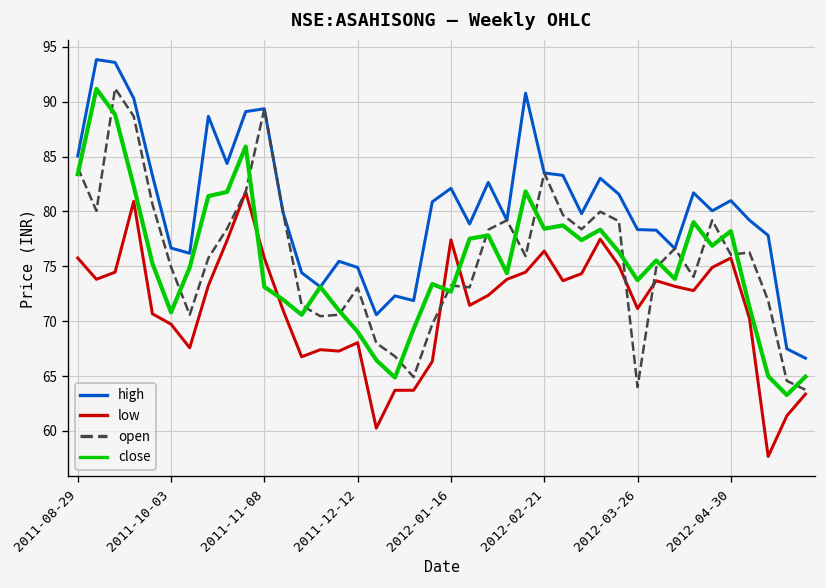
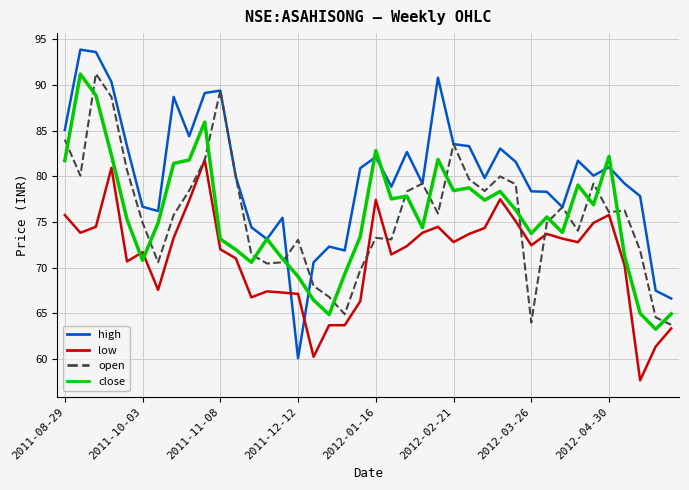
close, 2011-08-29: 83 -> 82
low, 2011-10-03: 70 -> 72
low, 2011-11-08: 76 -> 72
high, 2011-12-12: 75 -> 60
low, 2011-12-12: 68 -> 67
close, 2012-01-16: 73 -> 83
low, 2012-02-21: 76 -> 73
low, 2012-03-26: 71 -> 72
close, 2012-04-30: 78 -> 82
